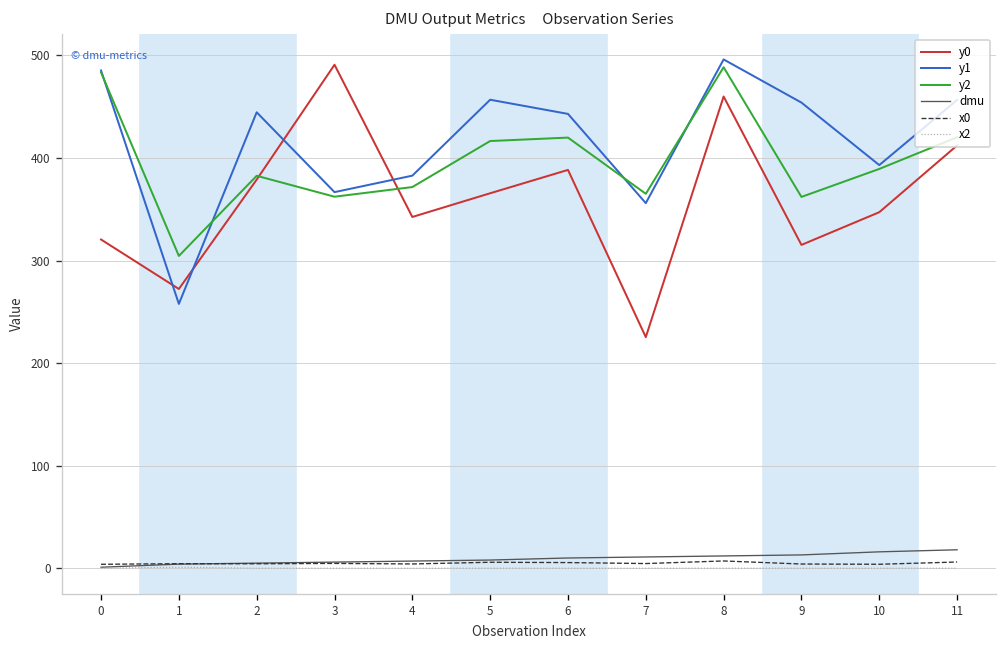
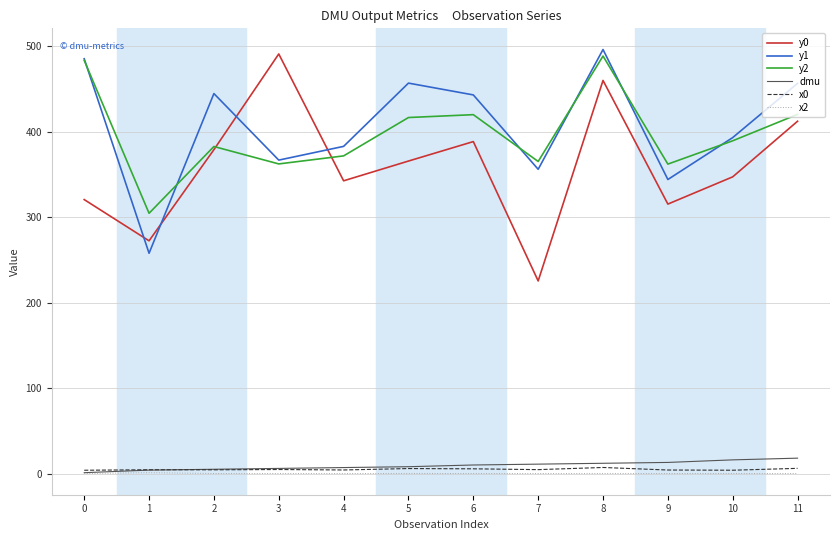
y1, 9: 450 -> 340
